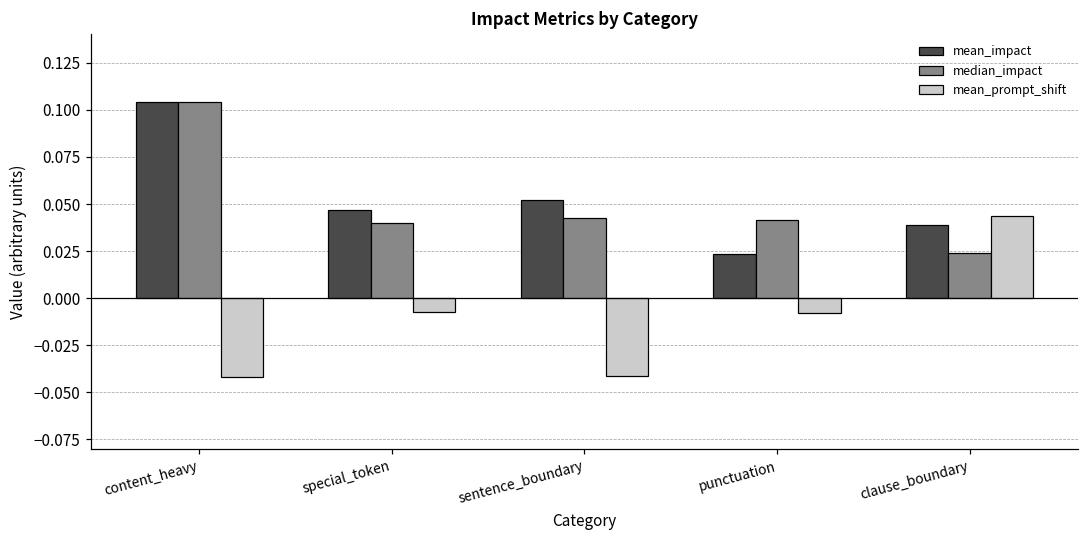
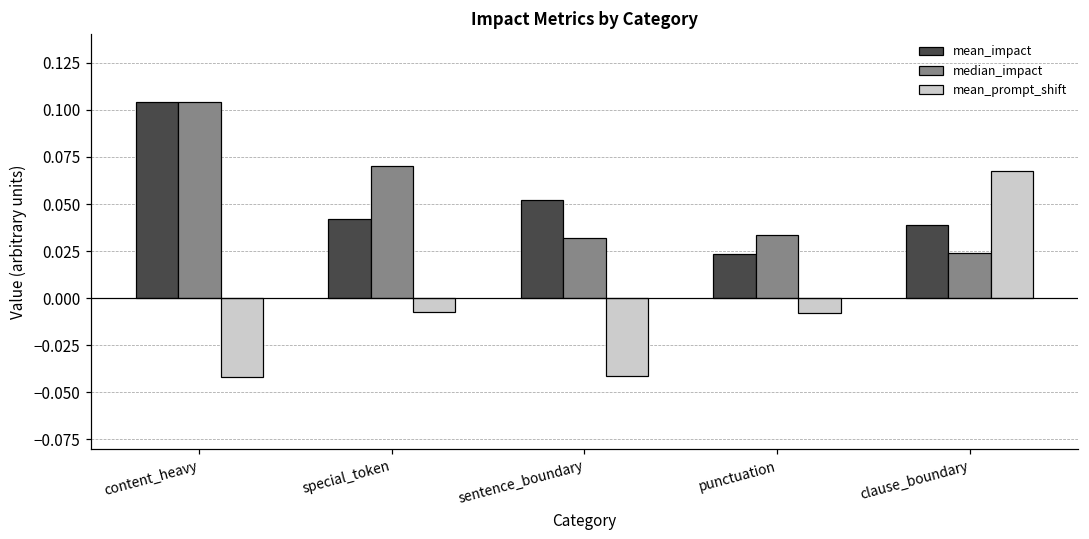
mean_impact, special_token: 0.047 -> 0.042
median_impact, special_token: 0.040 -> 0.070
median_impact, sentence_boundary: 0.042 -> 0.032
median_impact, punctuation: 0.041 -> 0.034
mean_prompt_shift, clause_boundary: 0.044 -> 0.067
